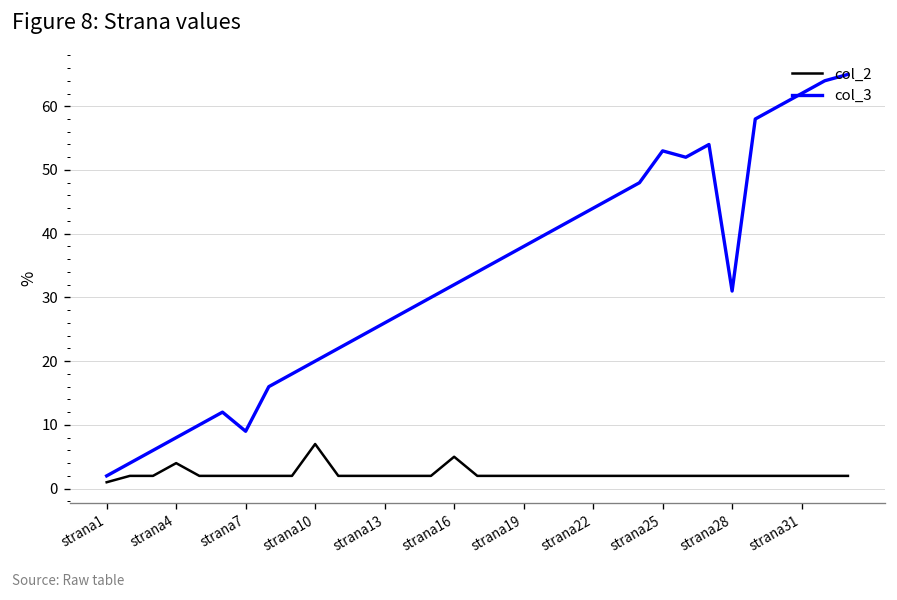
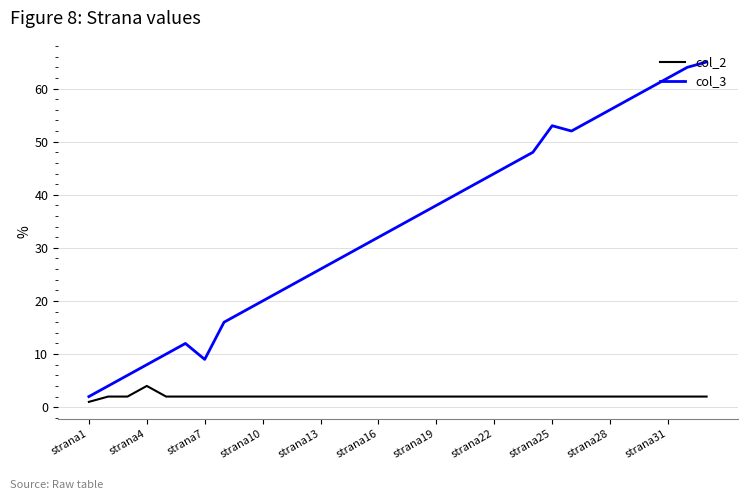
col_2, strana10: 7 -> 2
col_2, strana16: 5 -> 2
col_3, strana28: 31 -> 56
